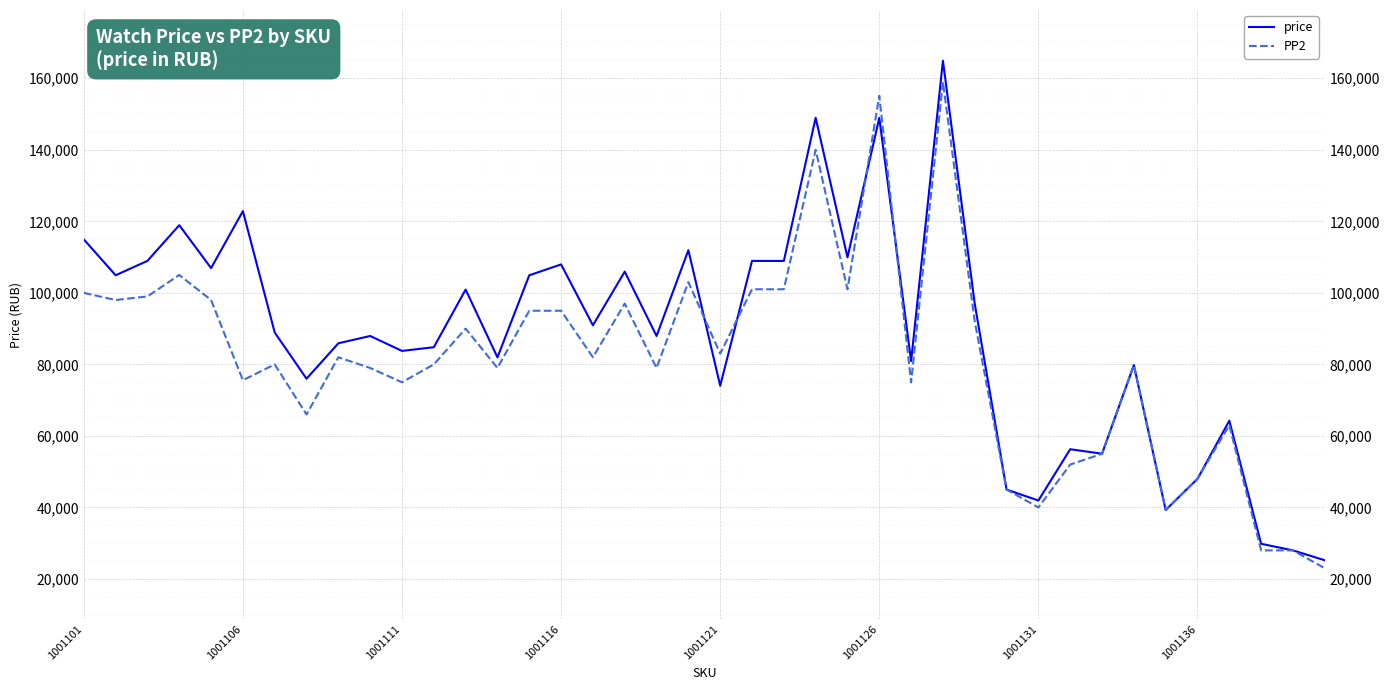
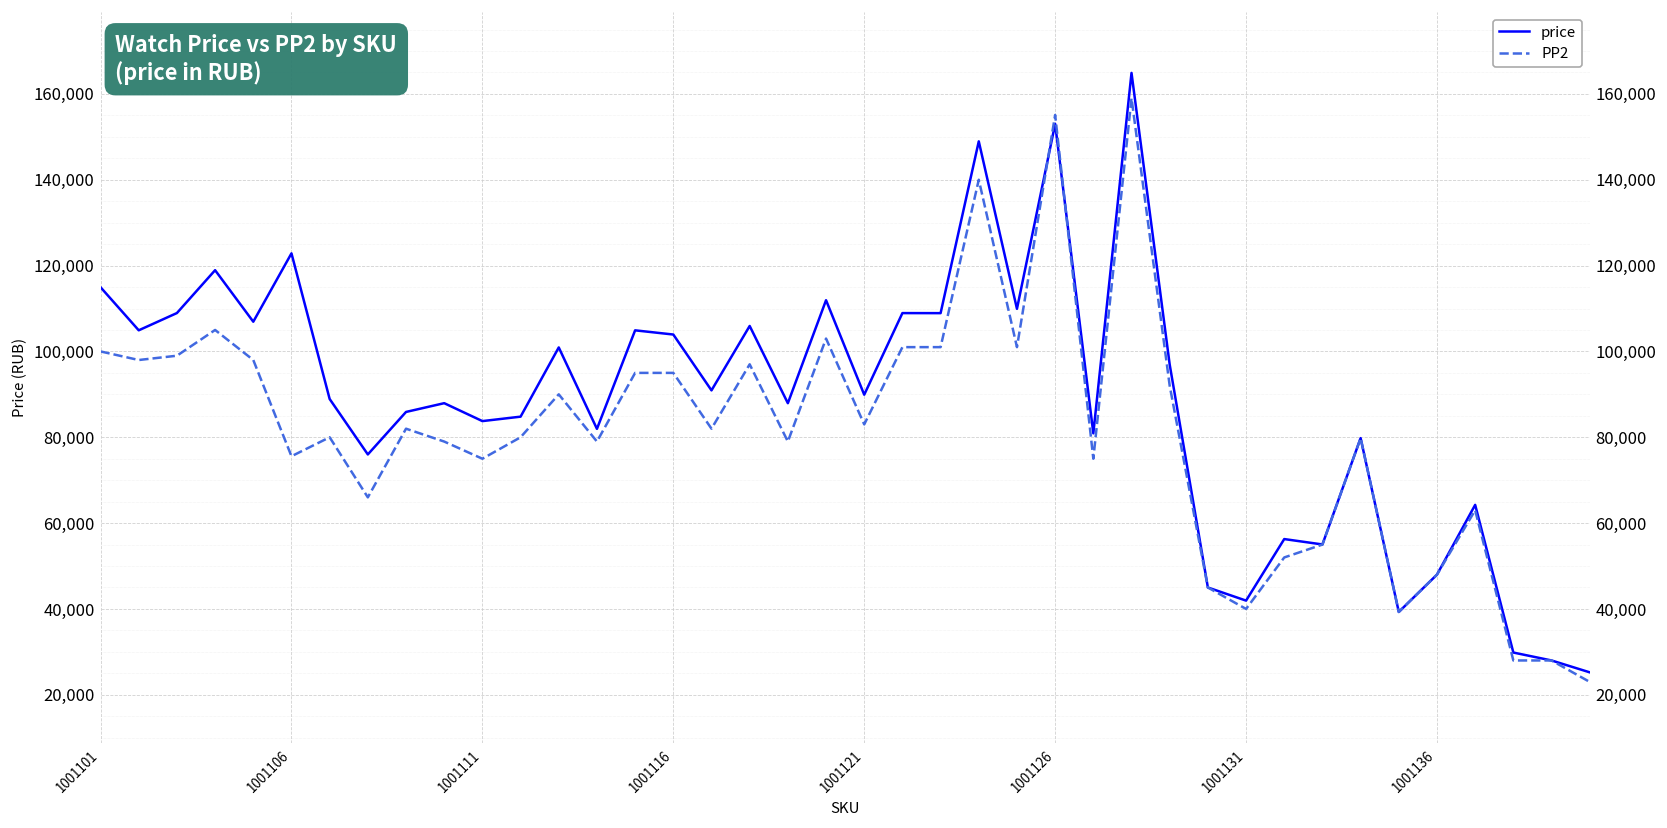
price, 1001116: 108,000 -> 104,000
price, 1001121: 74,000 -> 90,000
price, 1001126: 149,000 -> 153,000
